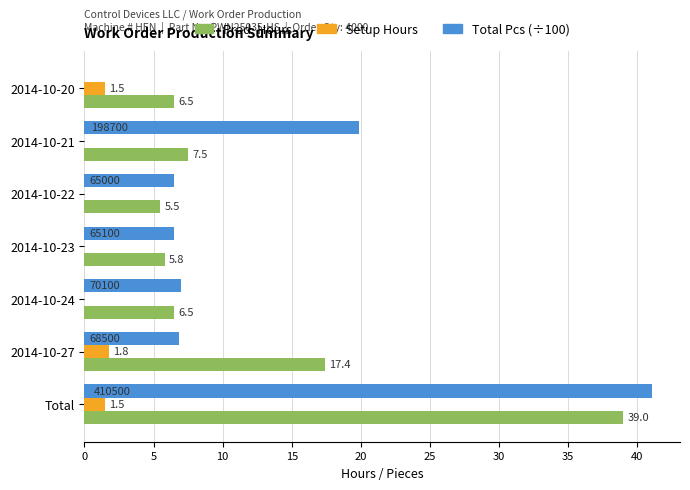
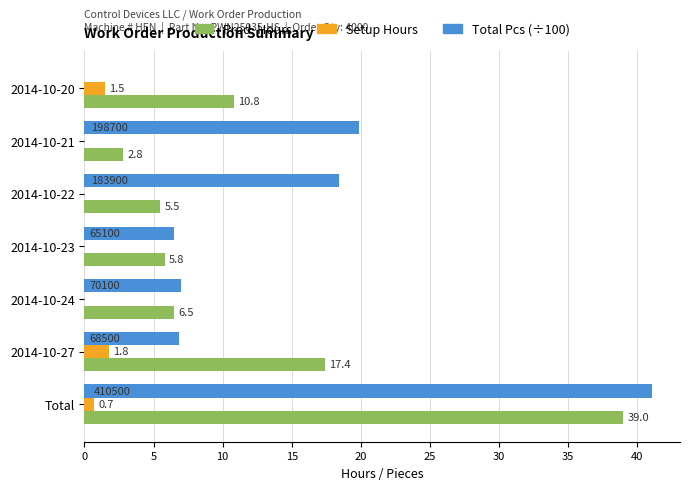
Prod. Hours, 2014-10-20: 6.5 -> 10.8
Prod. Hours, 2014-10-21: 7.5 -> 2.8
Total Pcs (÷100), 2014-10-22: 65000 -> 183900
Setup Hours, Total: 1.5 -> 0.7
